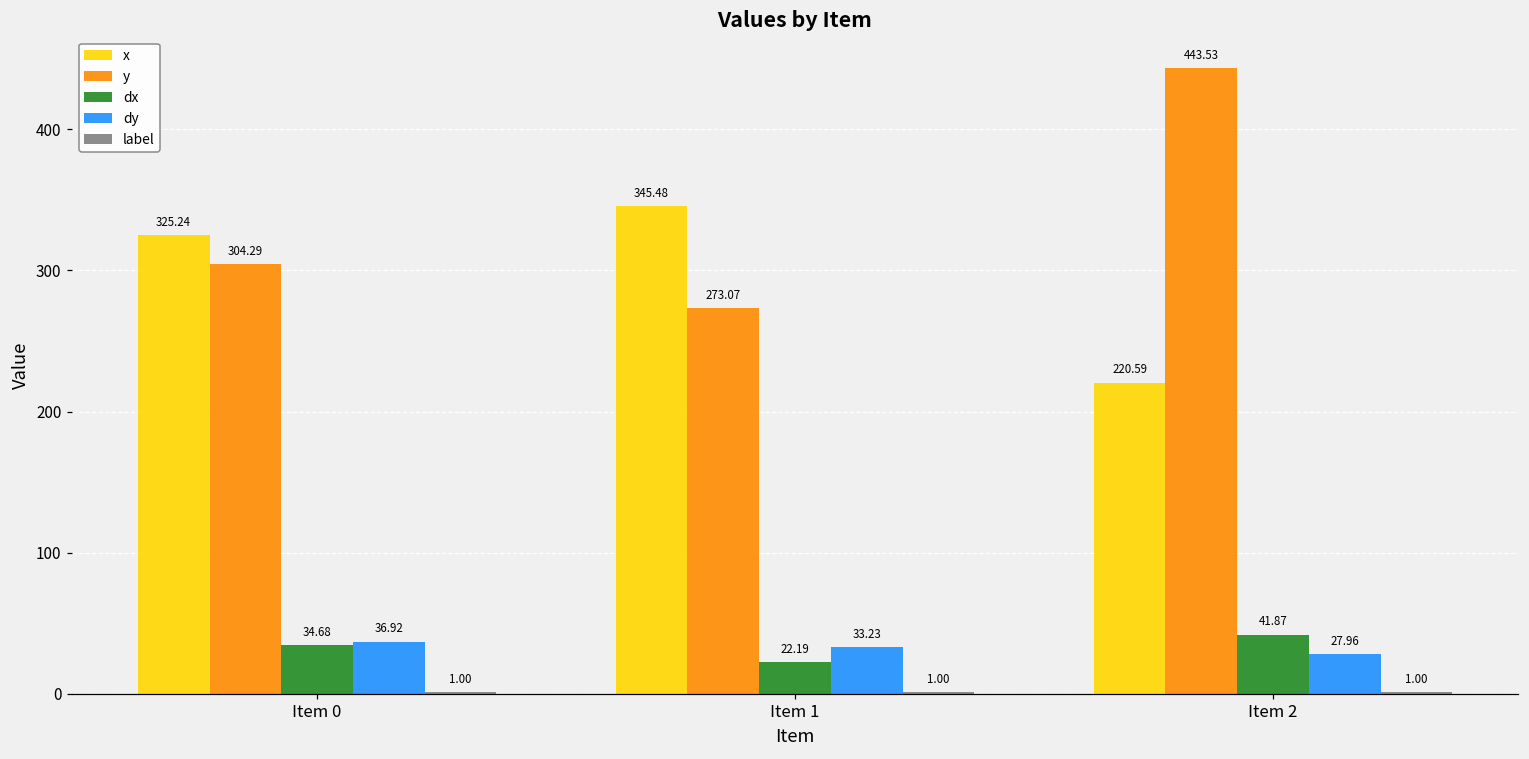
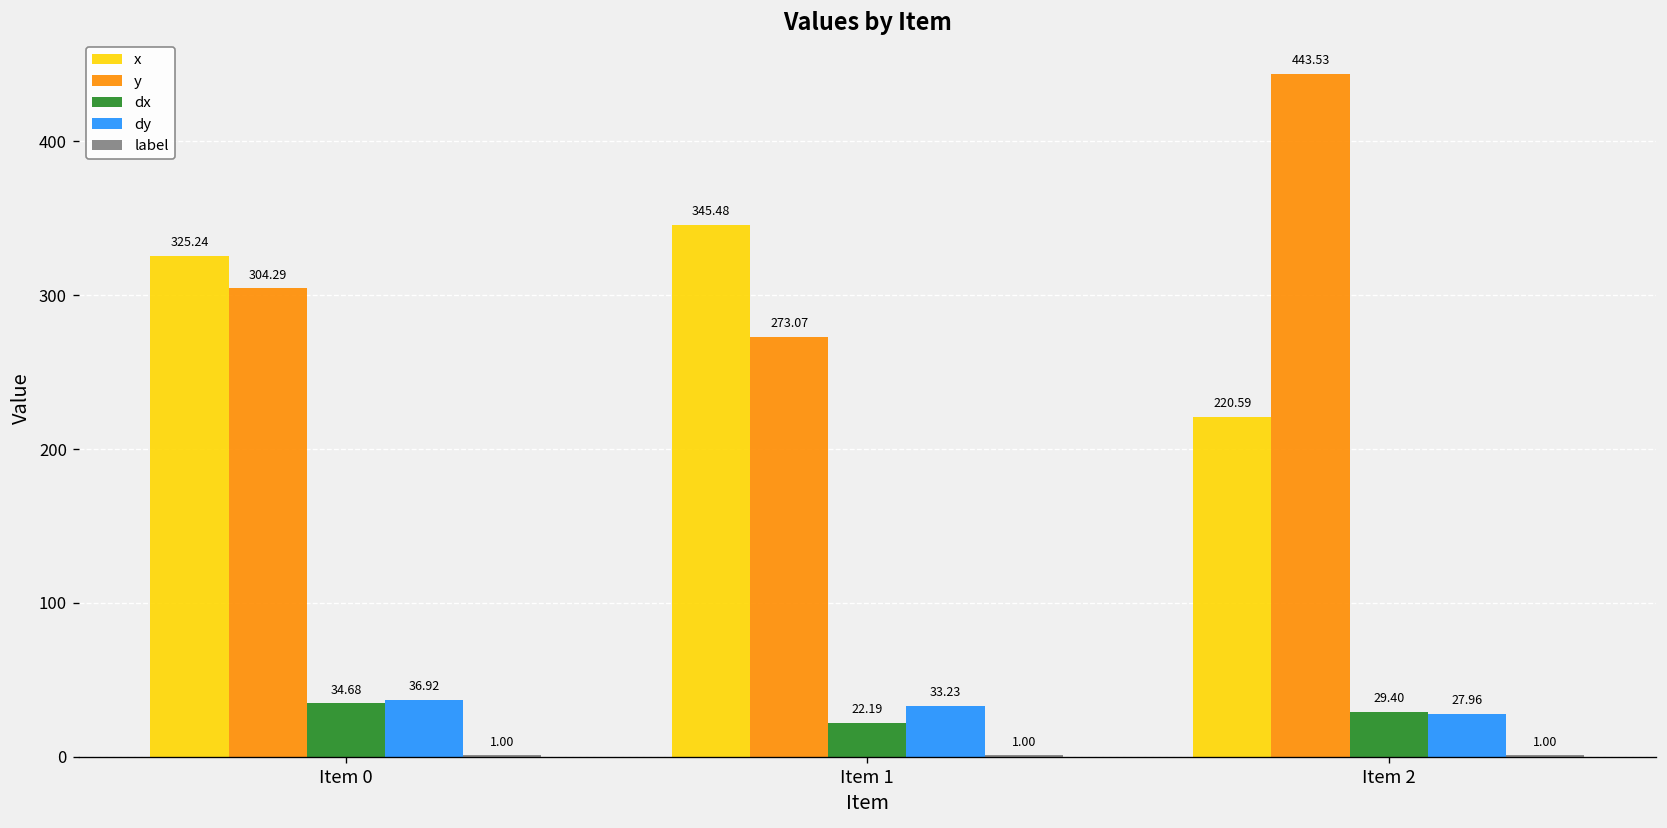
dx, Item 2: 41.87 -> 29.40
